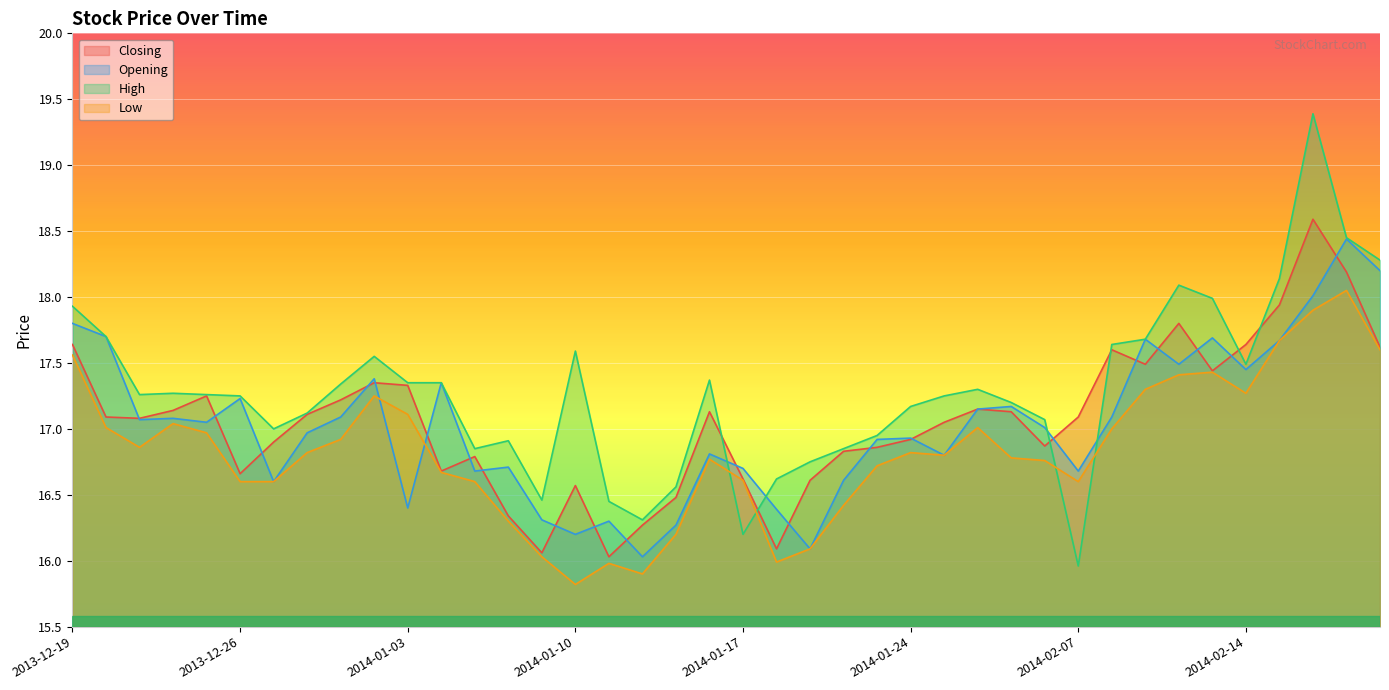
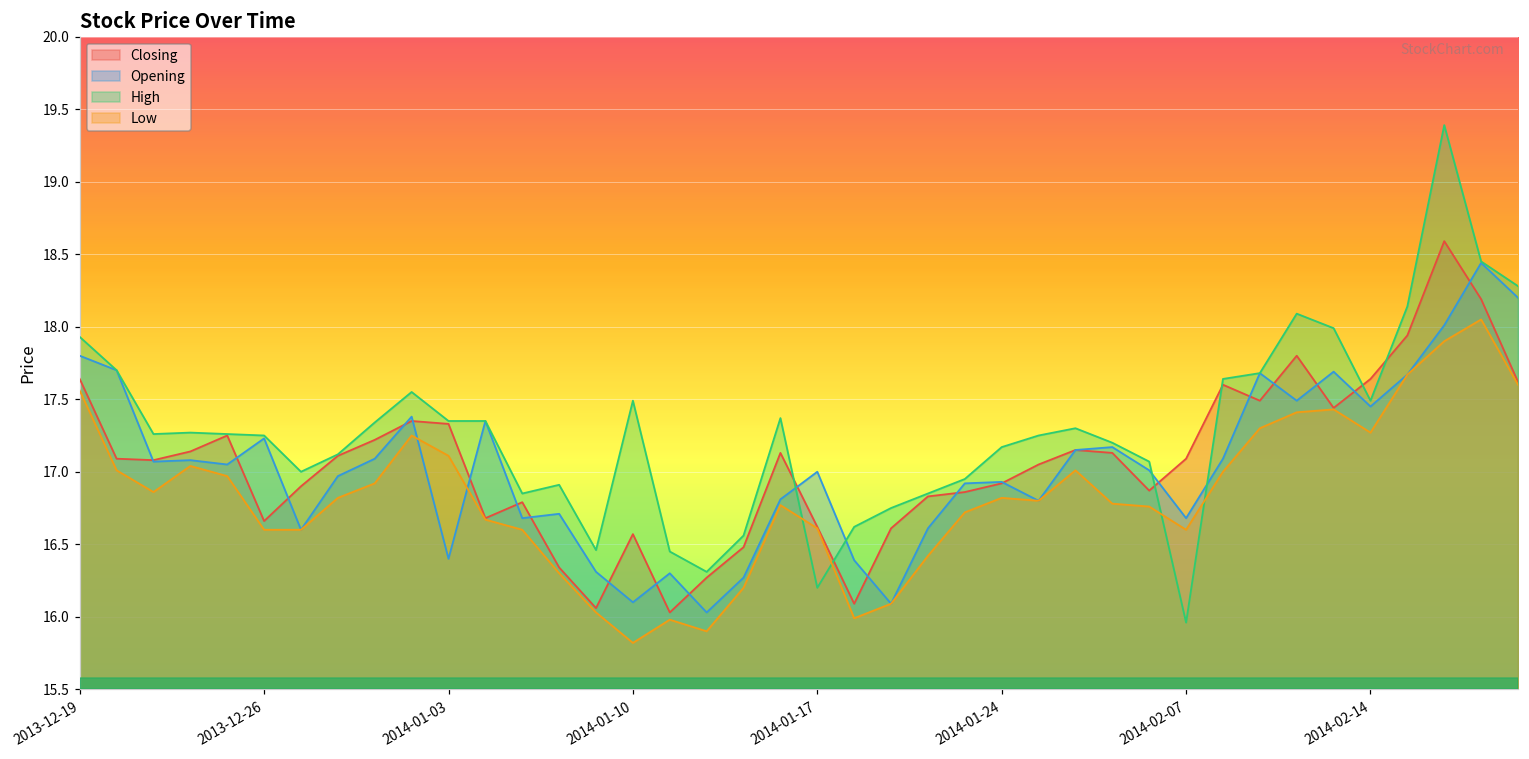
Opening, 2014-01-10: 16.2 -> 16.1
High, 2014-01-10: 17.59 -> 17.49
Opening, 2014-01-17: 16.7 -> 17.0
